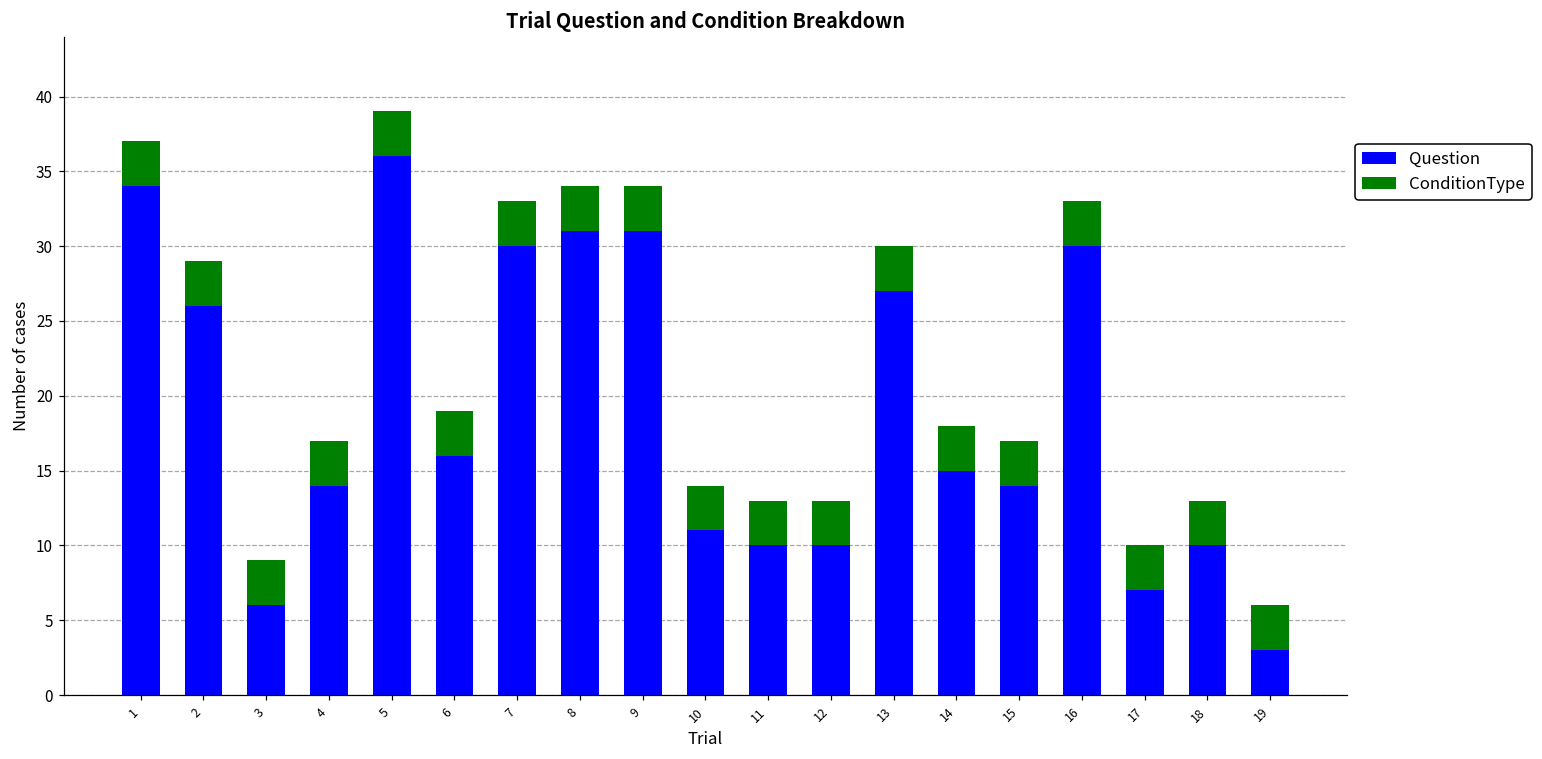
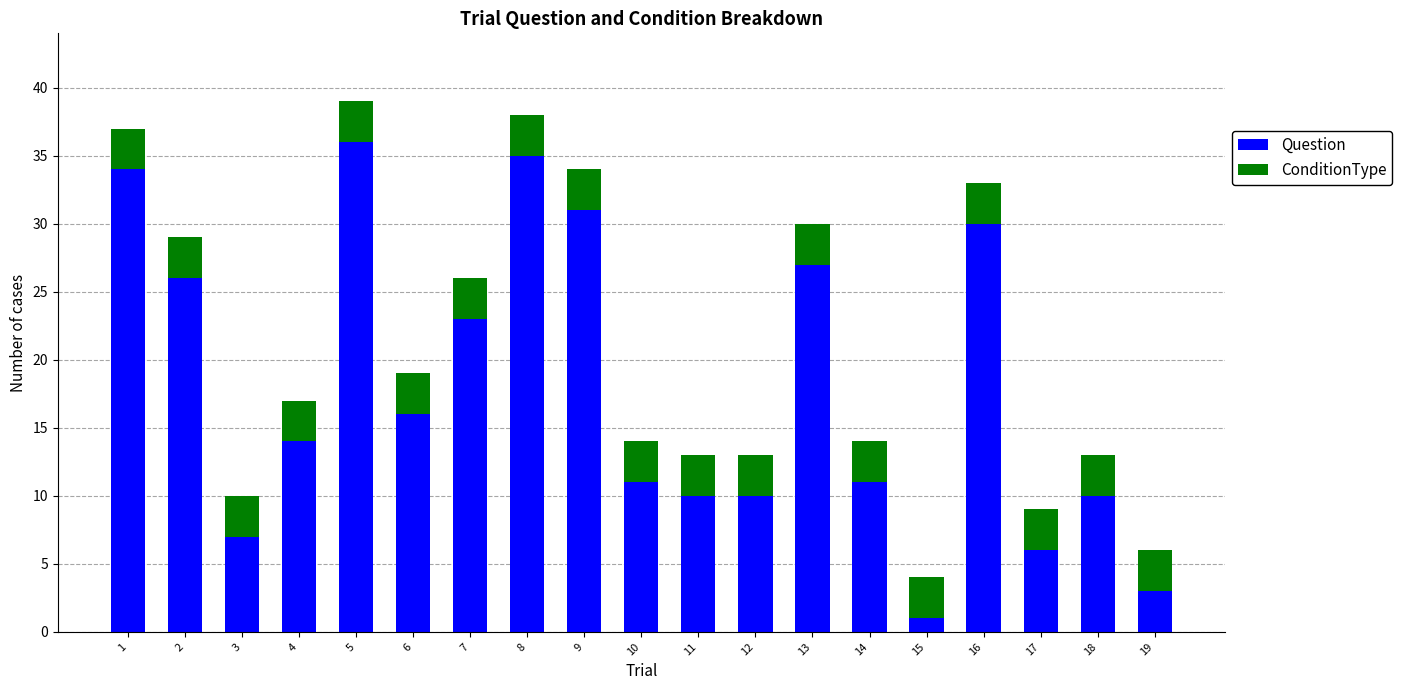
Question, 3: 6 -> 7
Question, 7: 30 -> 23
Question, 8: 31 -> 35
Question, 14: 15 -> 11
Question, 15: 14 -> 1
Question, 17: 7 -> 6
